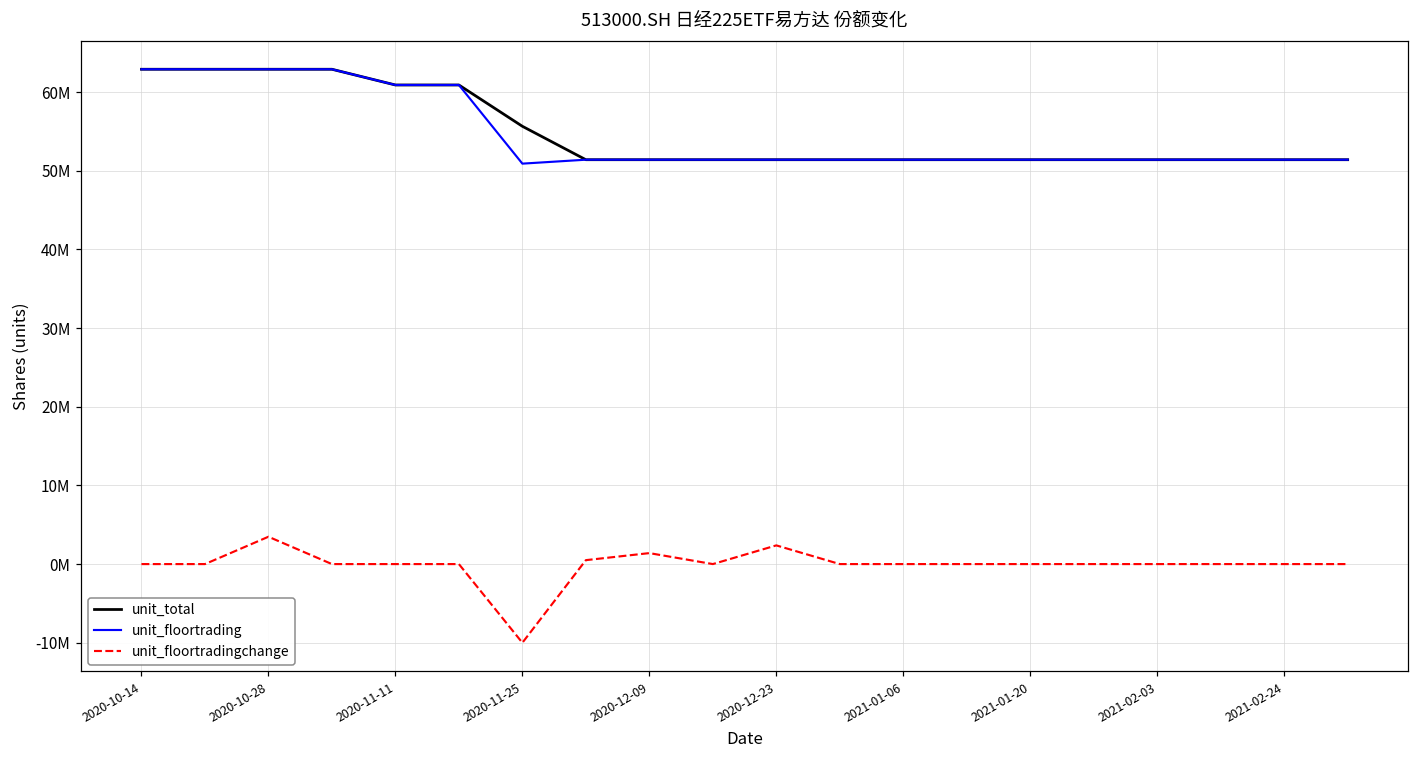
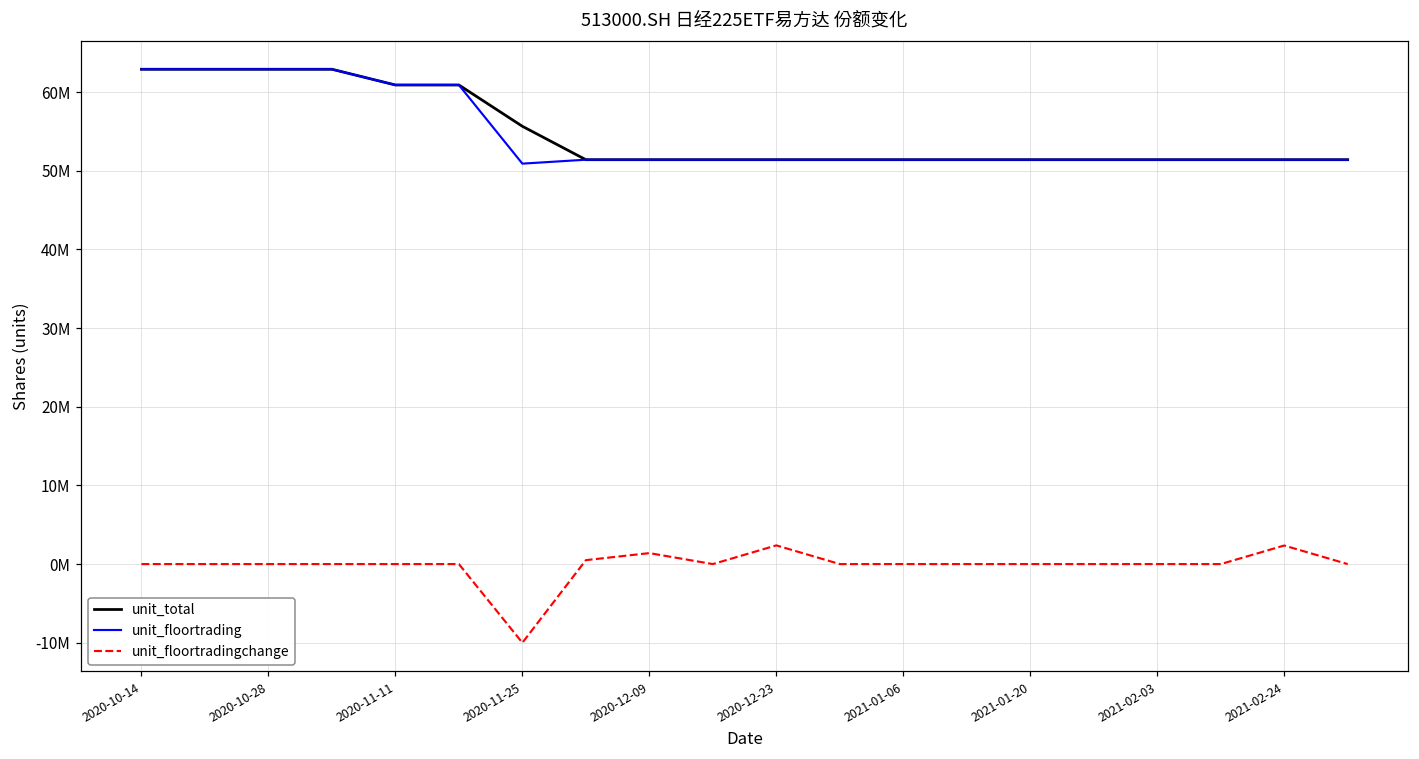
unit_floortradingchange, 2020-10-28: 3000000 -> 0
unit_floortradingchange, 2021-02-24: 0 -> 2000000
